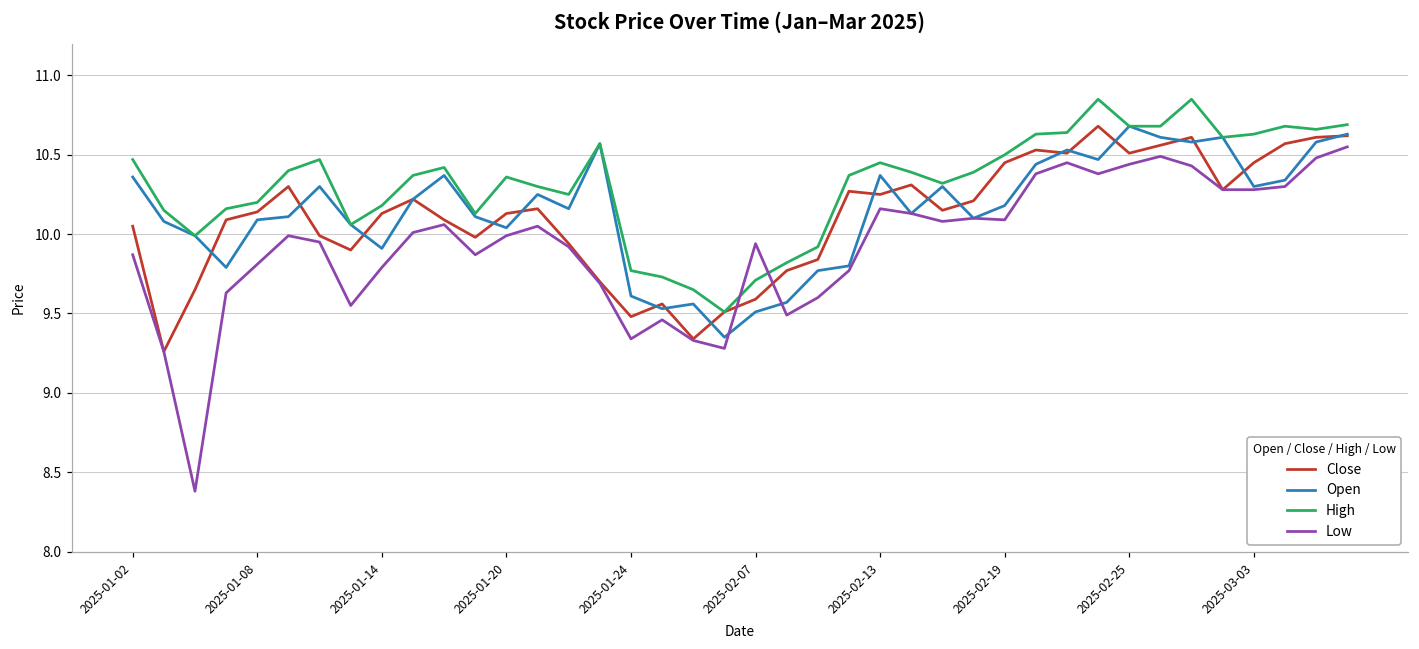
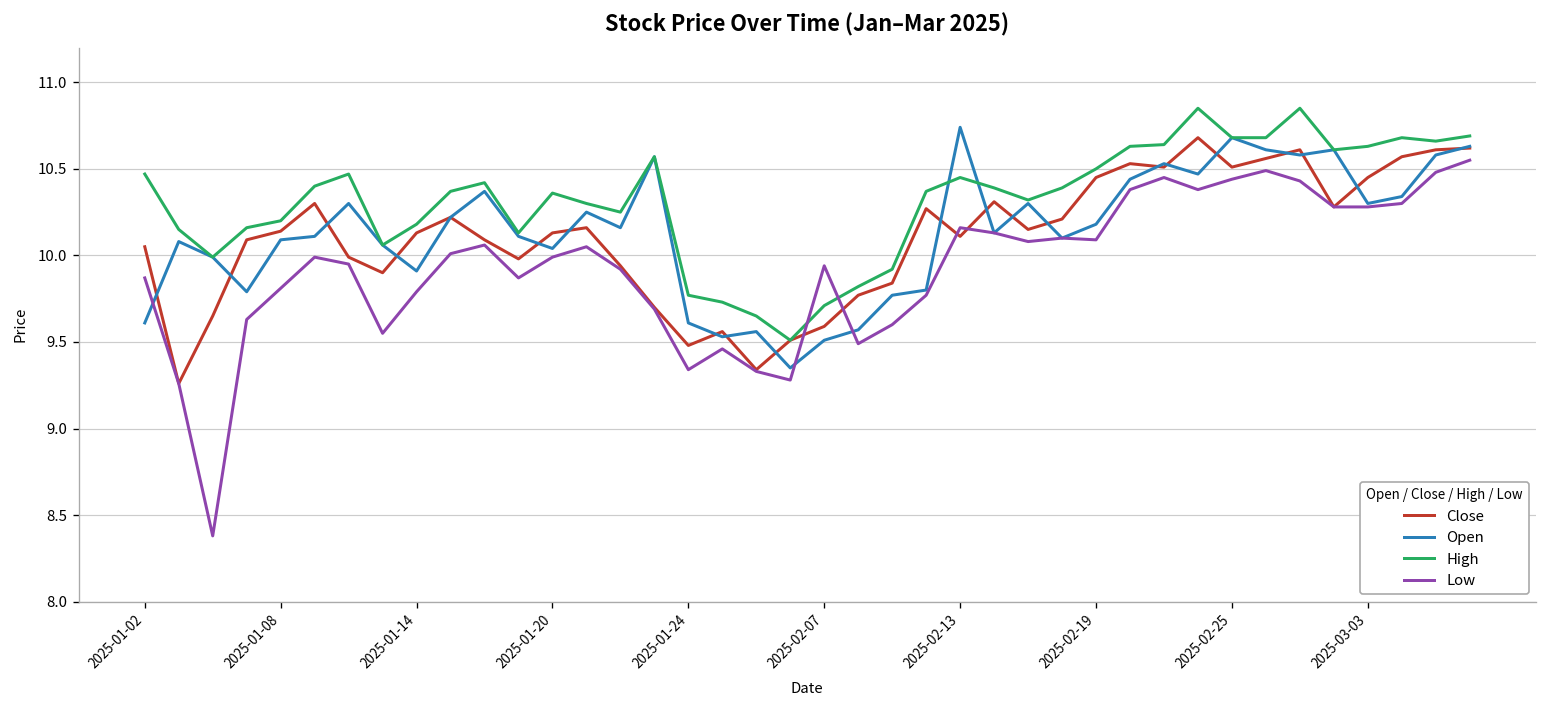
Open, 2025-01-02: 10.36 -> 9.61
Close, 2025-02-13: 10.25 -> 10.11
Open, 2025-02-13: 10.37 -> 10.74
